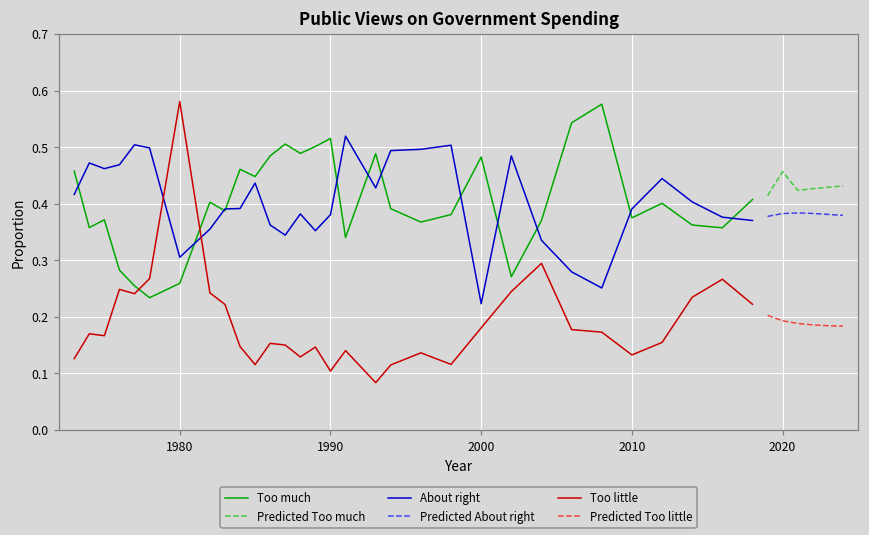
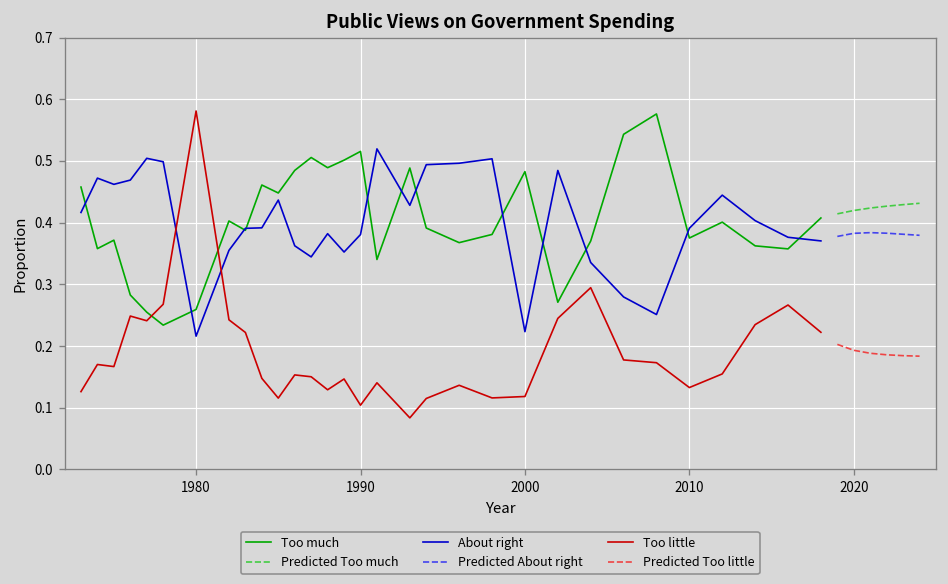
About right, 1980: 0.31 -> 0.22
Too little, 2000: 0.18 -> 0.12
Predicted Too much, 2020: 0.46 -> 0.42
